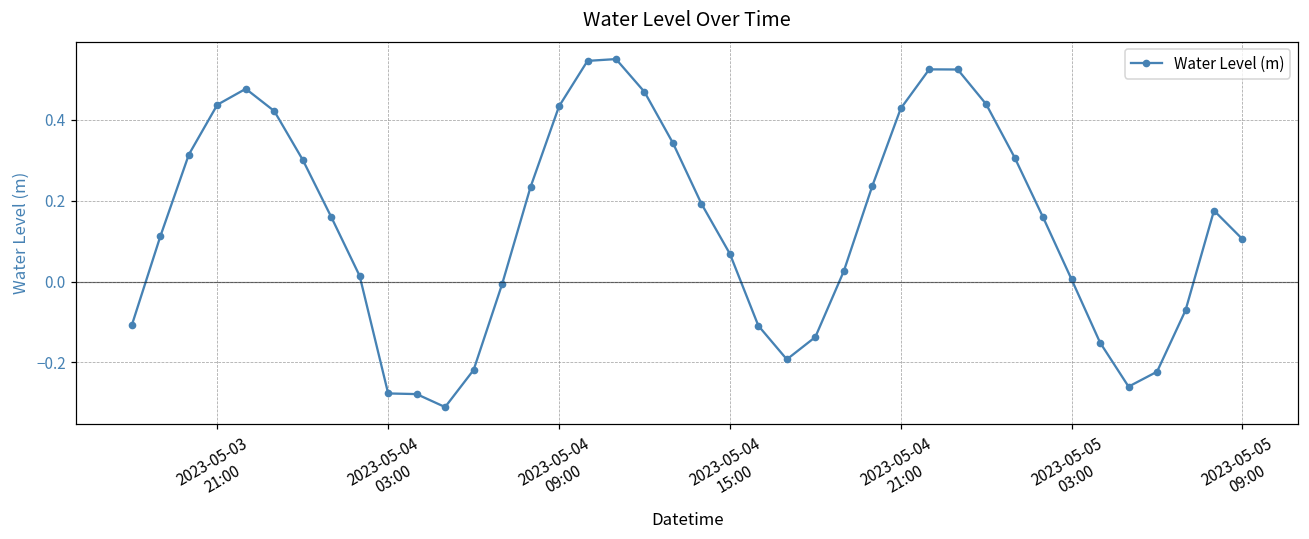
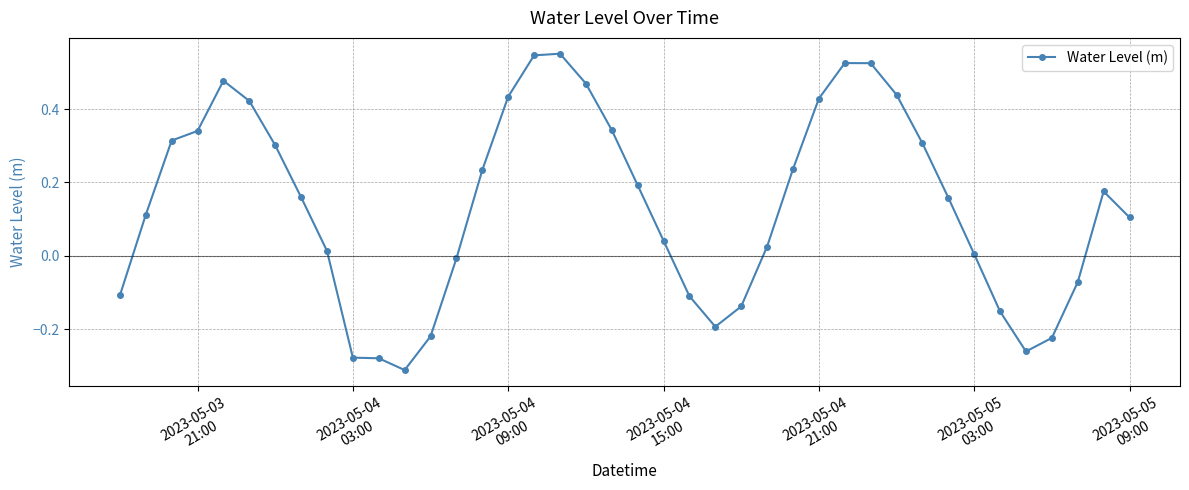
2023-05-03 21:00: 0.44 -> 0.34
2023-05-04 15:00: 0.07 -> 0.04
